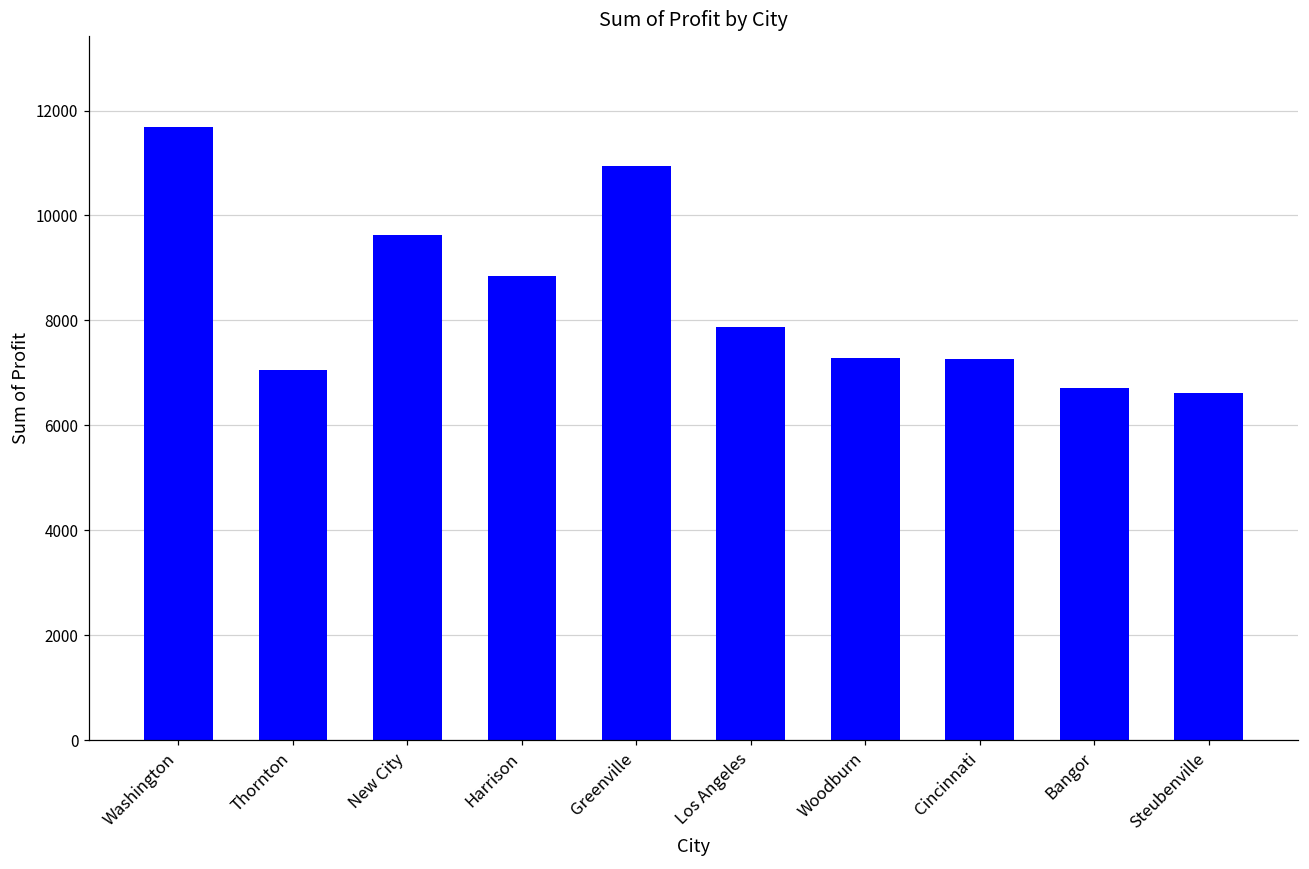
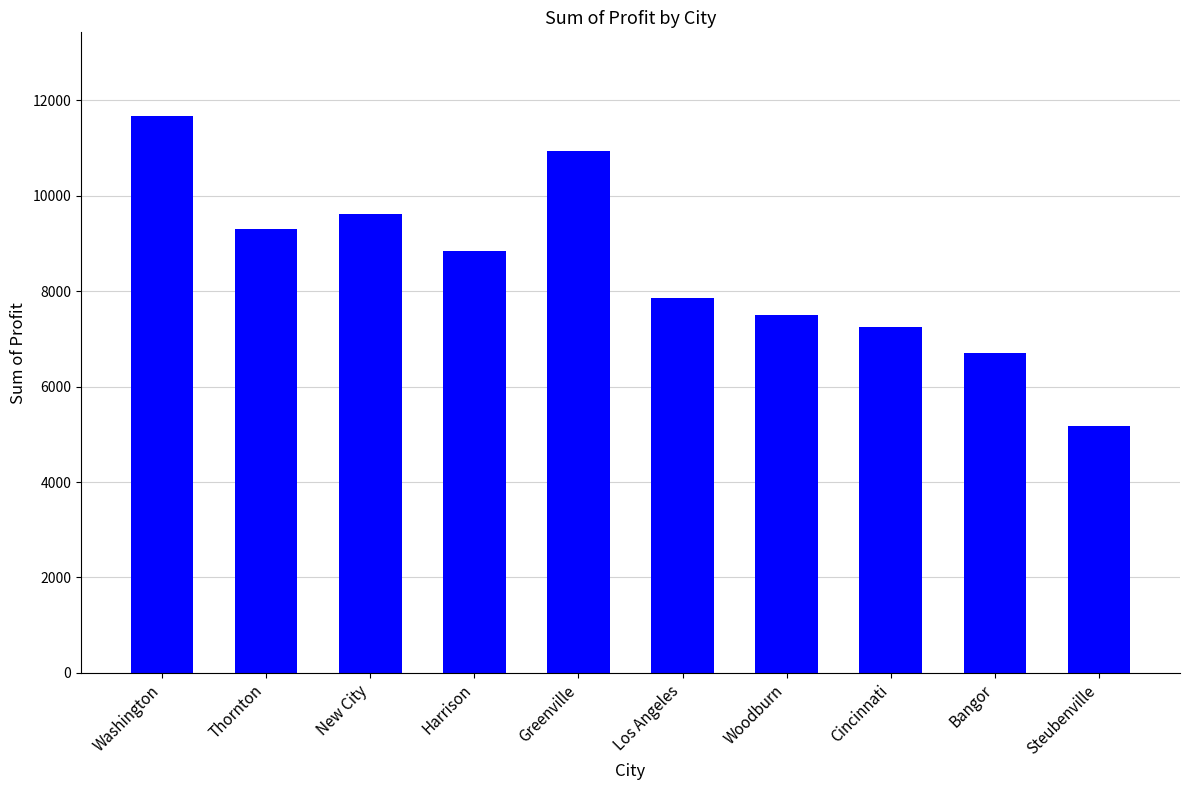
Thornton: 7000 -> 9300
Woodburn: 7300 -> 7500
Steubenville: 6600 -> 5200
